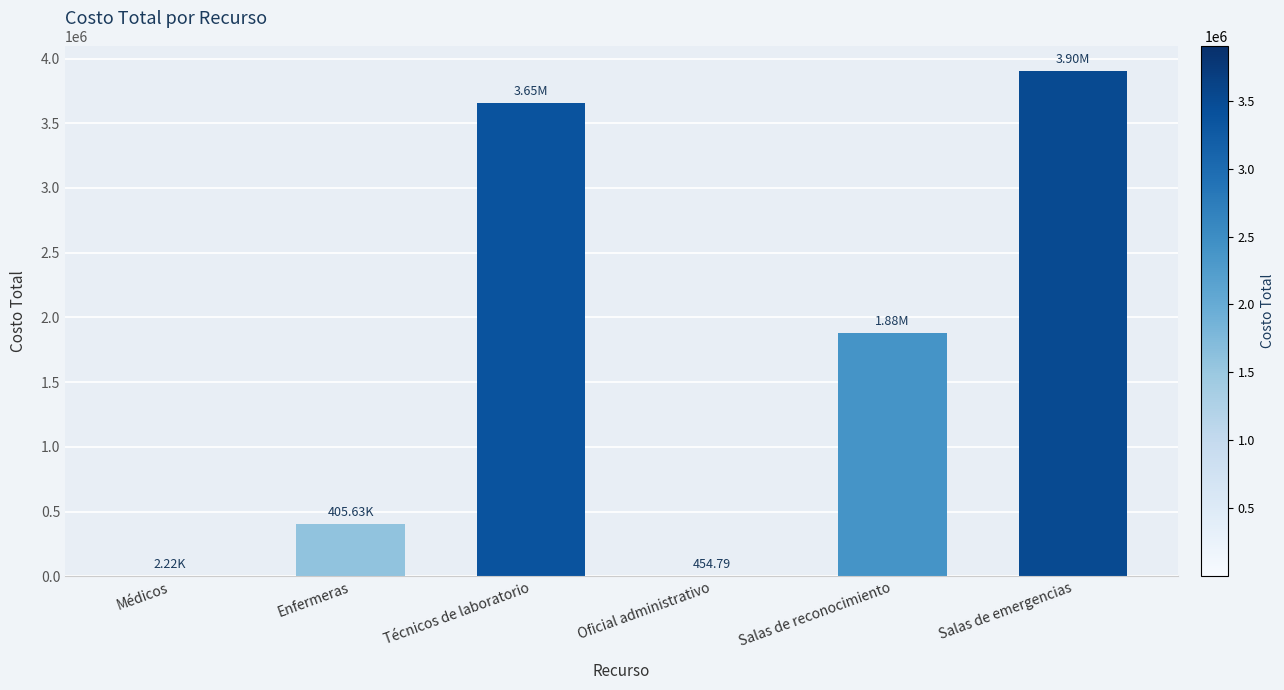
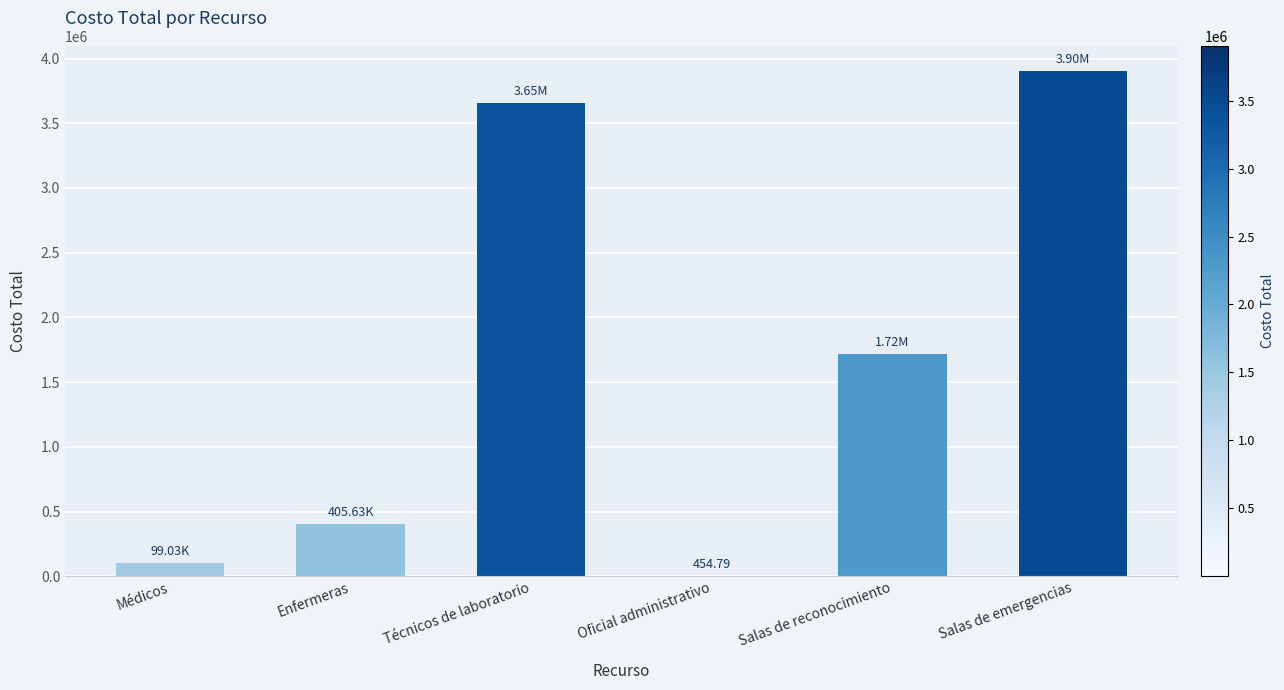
Médicos: 2.22K -> 99.03K
Salas de reconocimiento: 1.88M -> 1.72M
